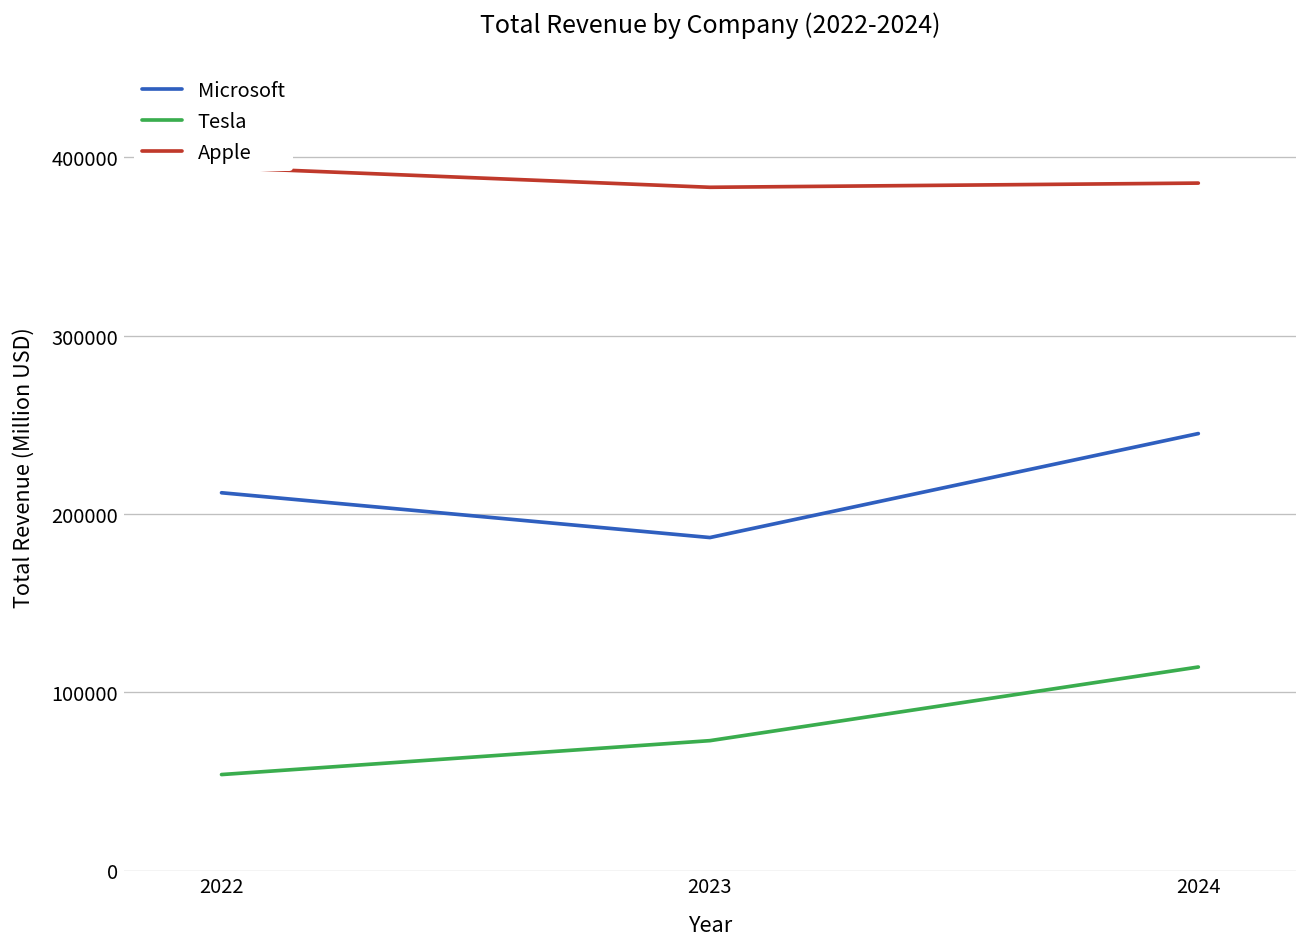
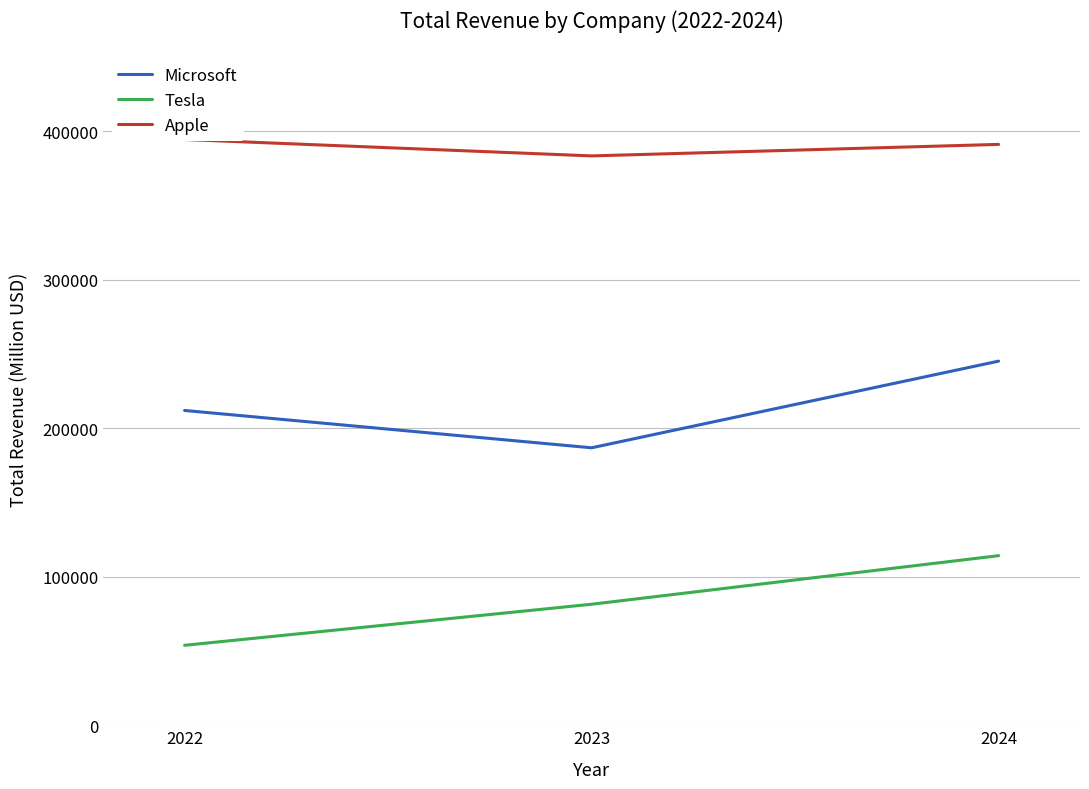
Tesla, 2023: 73000 -> 81000
Apple, 2024: 386000 -> 391000
